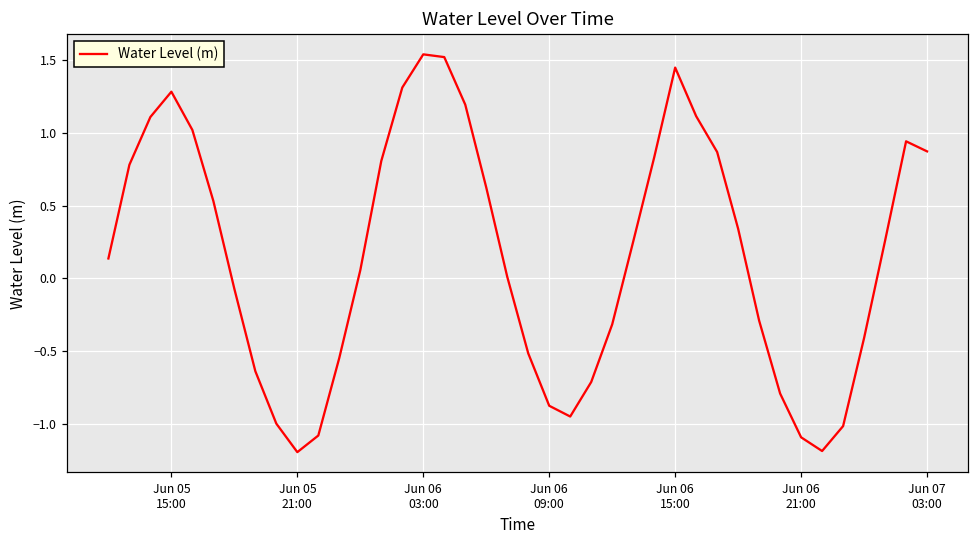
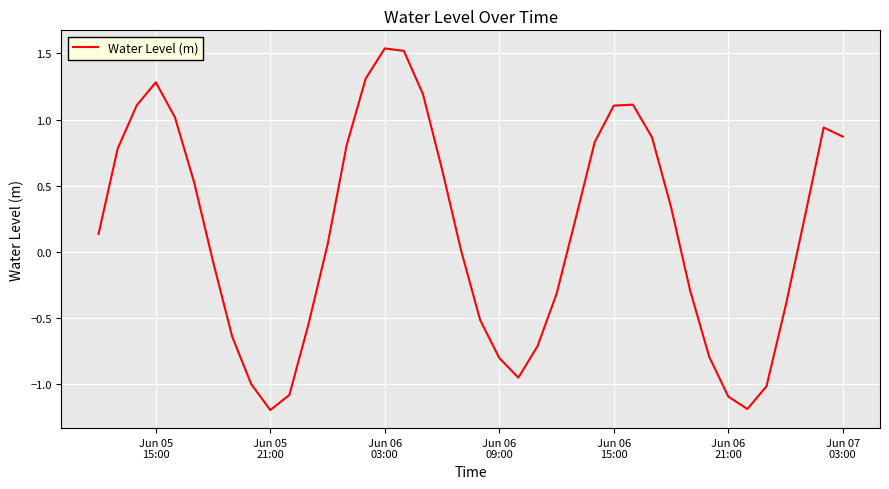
Jun 06 09:00: -0.87 -> -0.80
Jun 06 15:00: 1.45 -> 1.11
